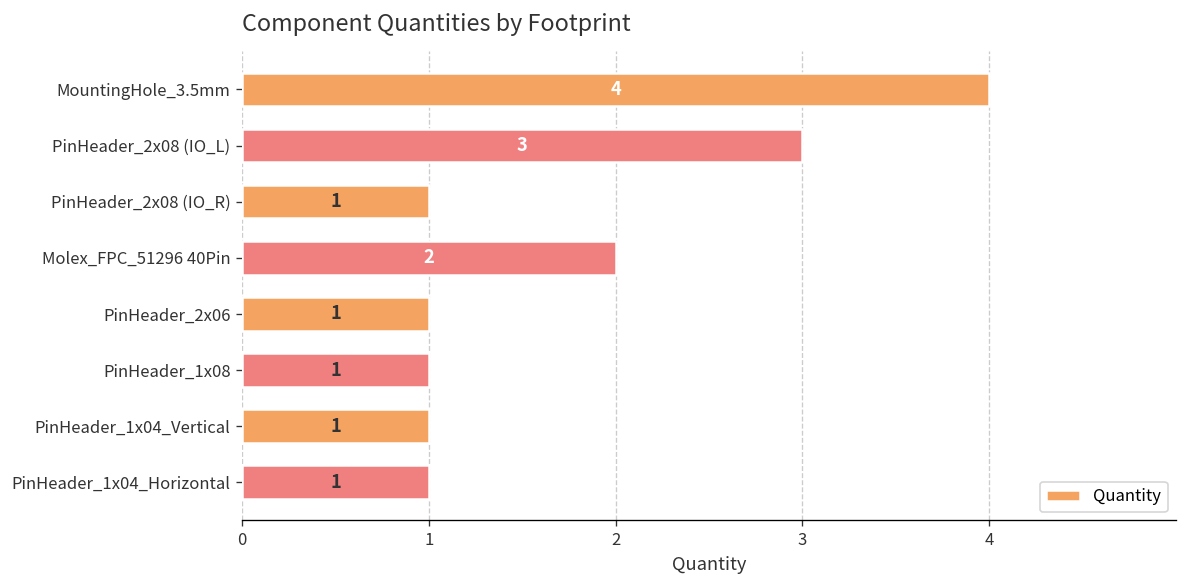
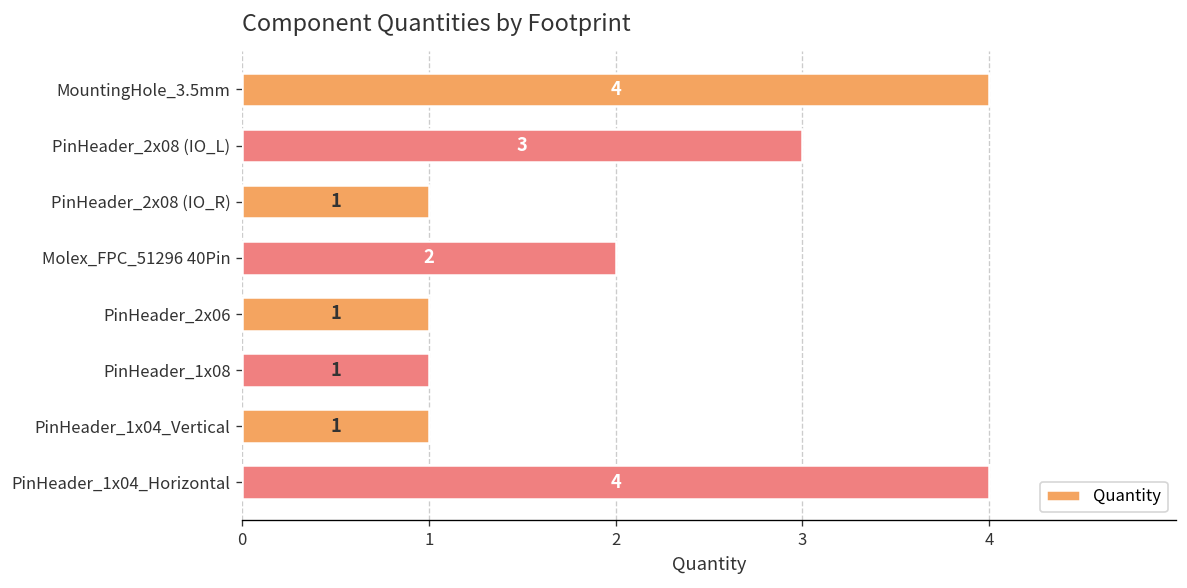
PinHeader_1x04_Horizontal: 1 -> 4
